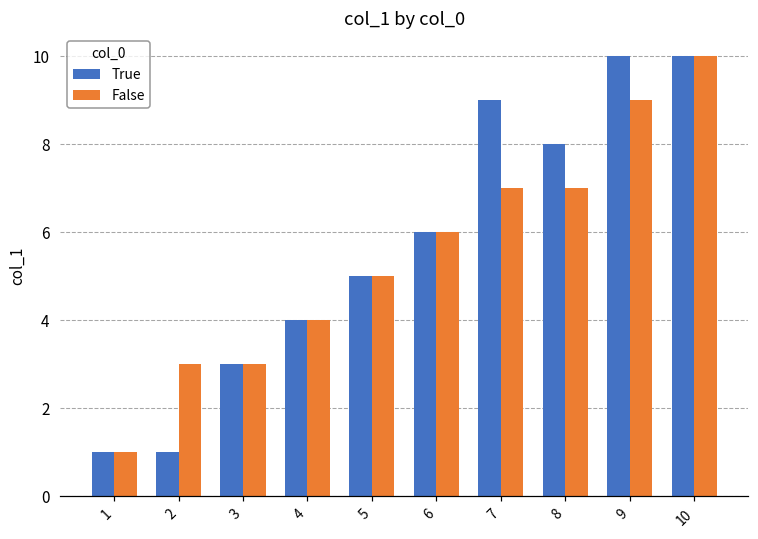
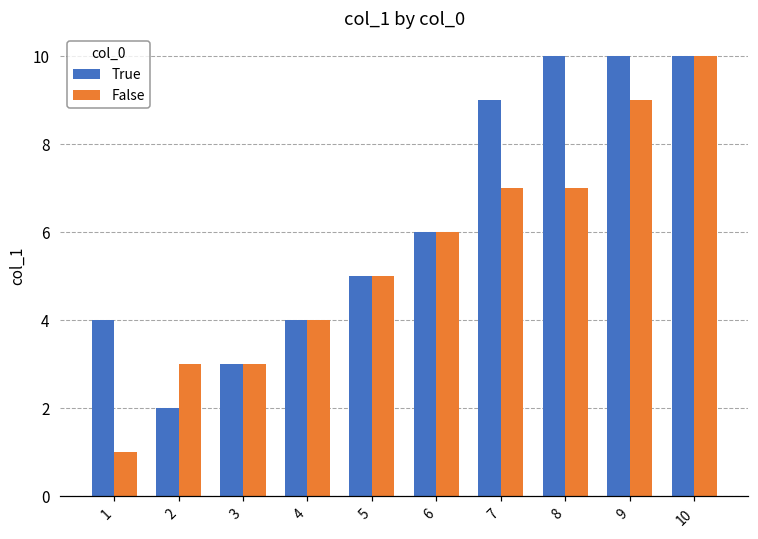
True, 1: 1 -> 4
True, 2: 1 -> 2
True, 8: 8 -> 10
